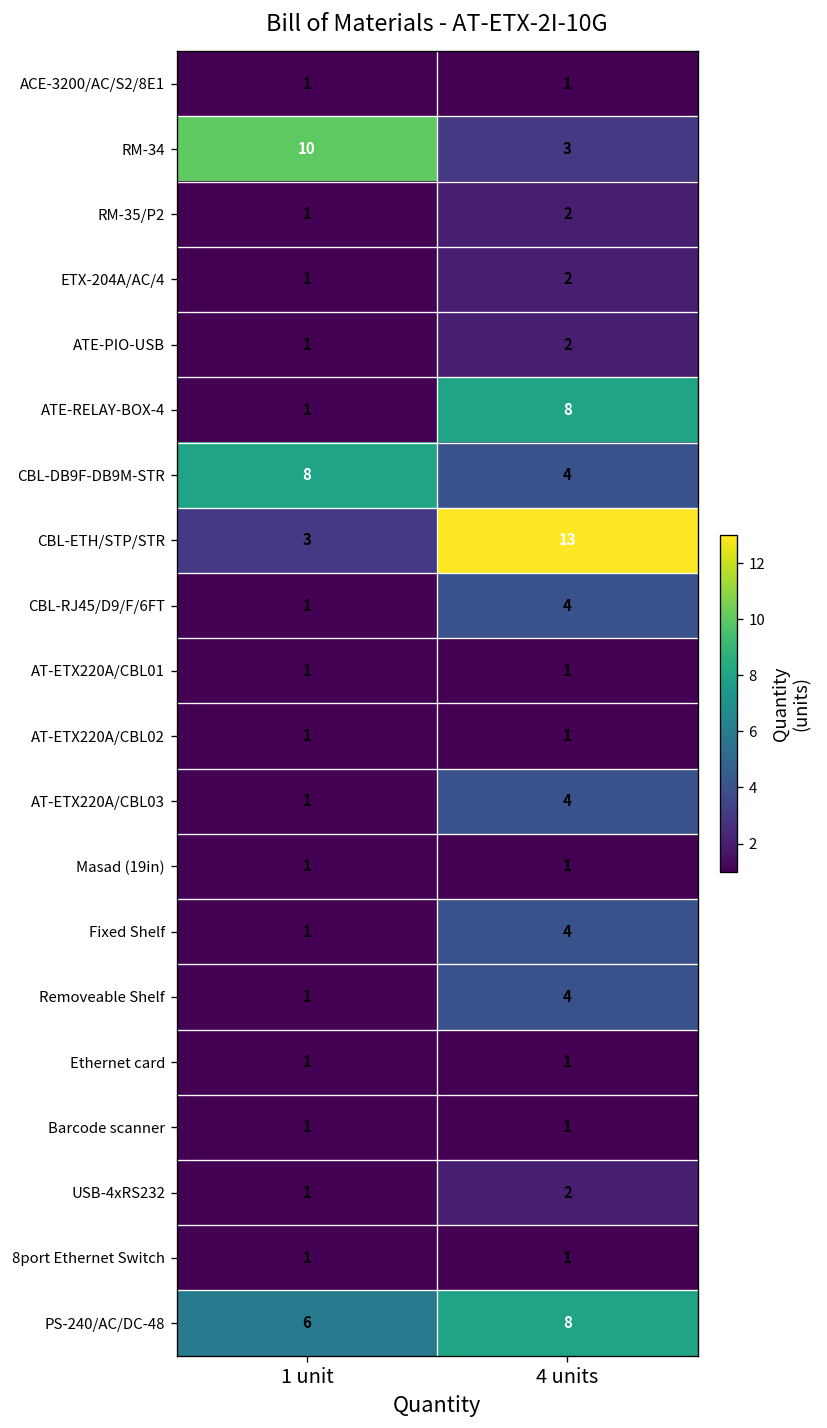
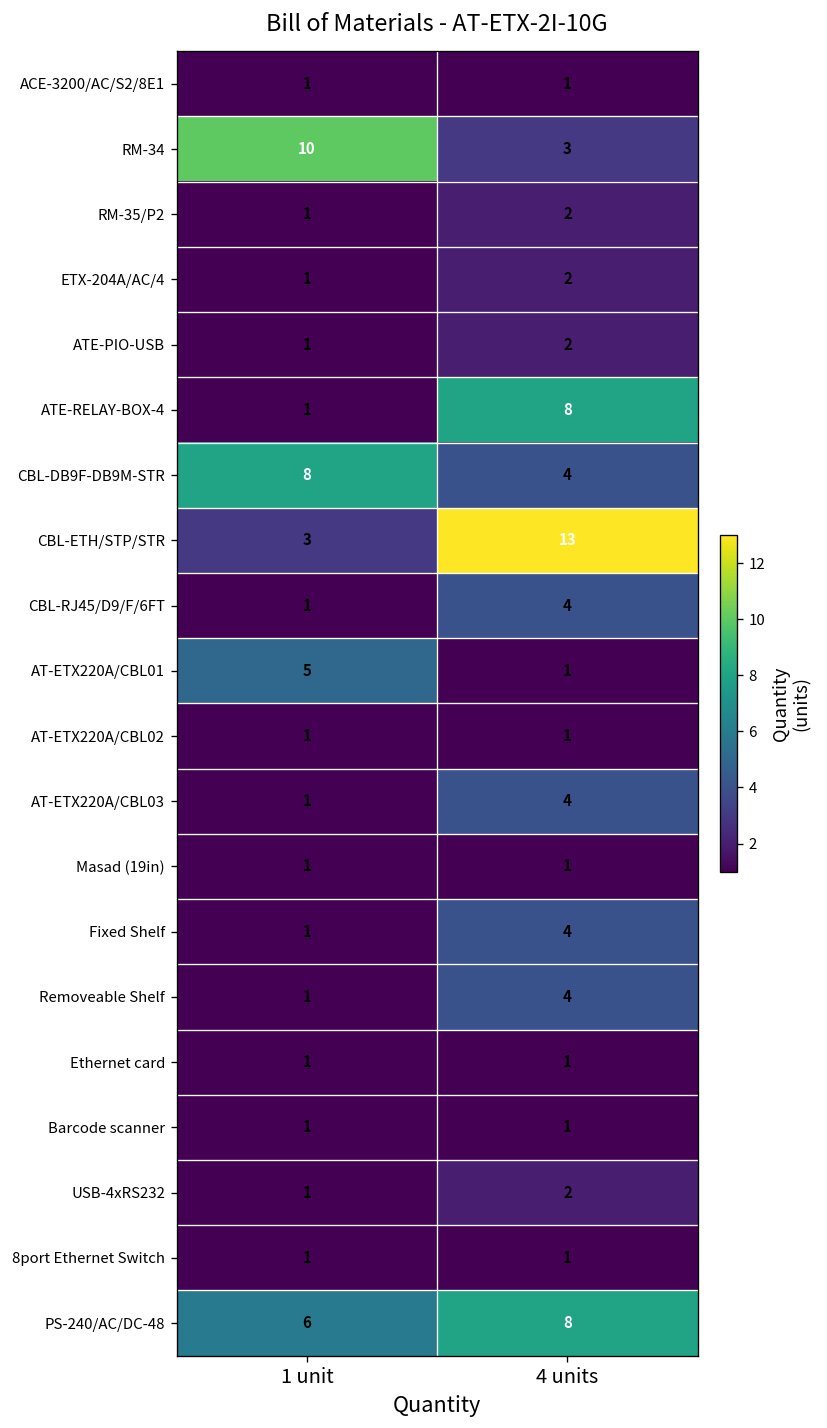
AT-ETX220A/CBL01, 1 unit: 1 -> 5
